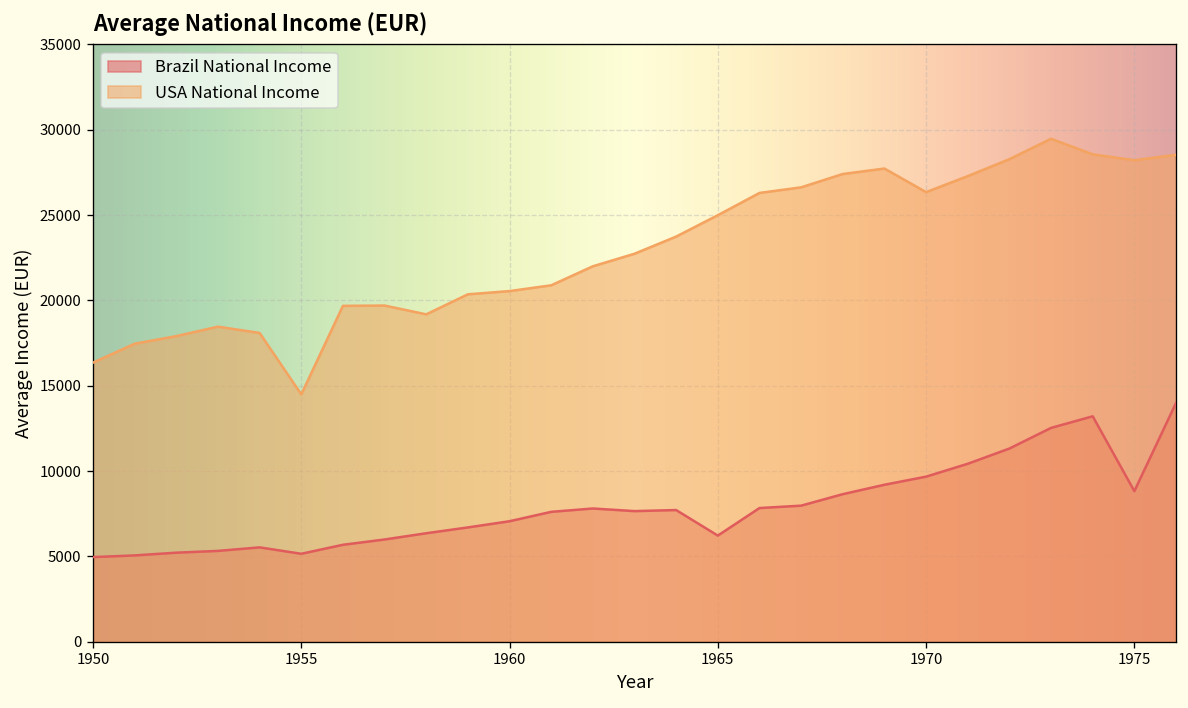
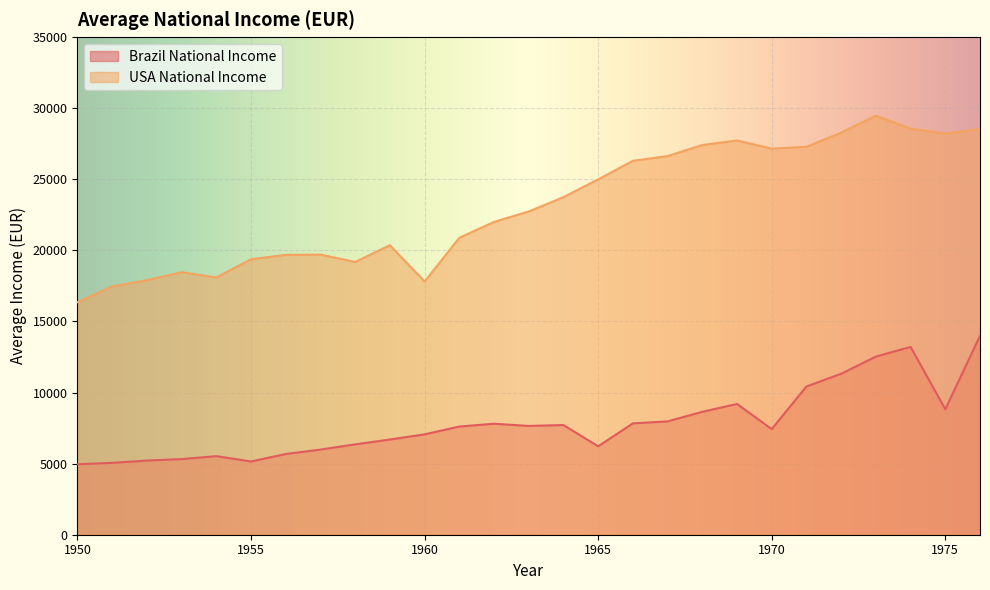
USA National Income, 1955: 14500 -> 19400
USA National Income, 1960: 20500 -> 17800
Brazil National Income, 1970: 9700 -> 7400
USA National Income, 1970: 26300 -> 27200
